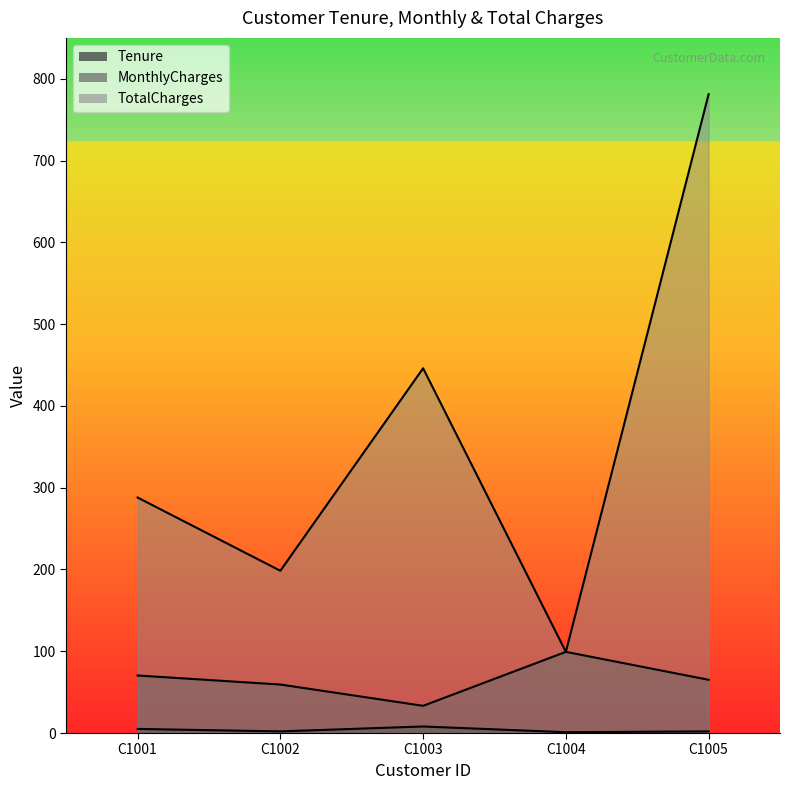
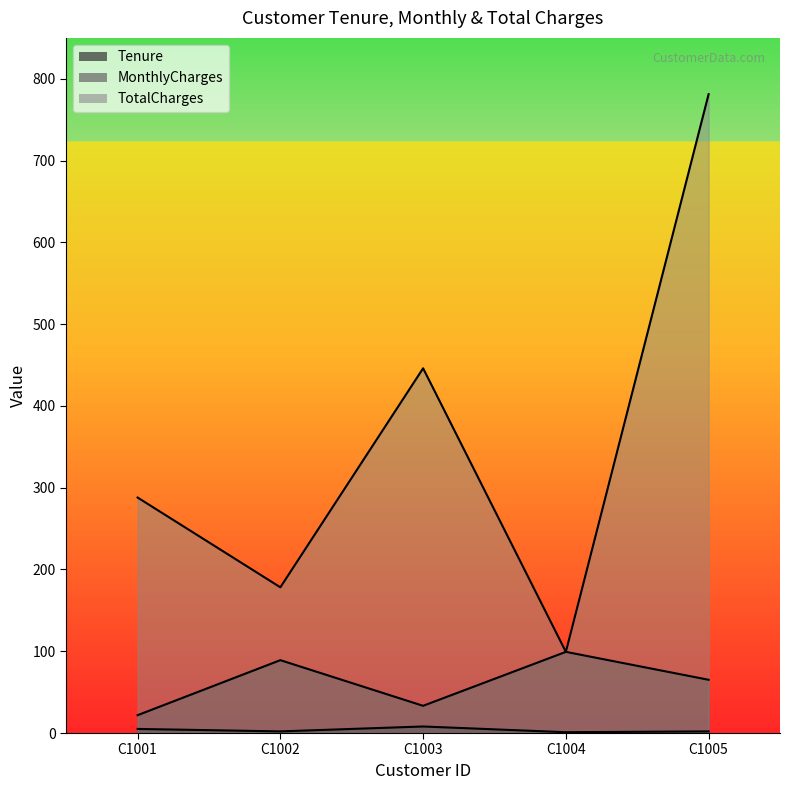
MonthlyCharges, C1001: 70 -> 20
MonthlyCharges, C1002: 60 -> 90
TotalCharges, C1002: 200 -> 180
